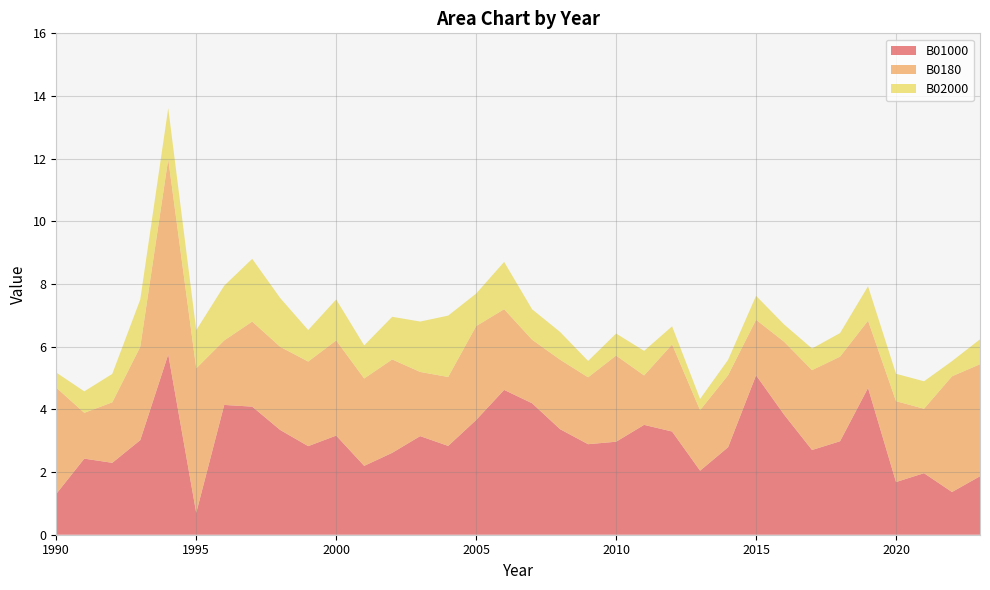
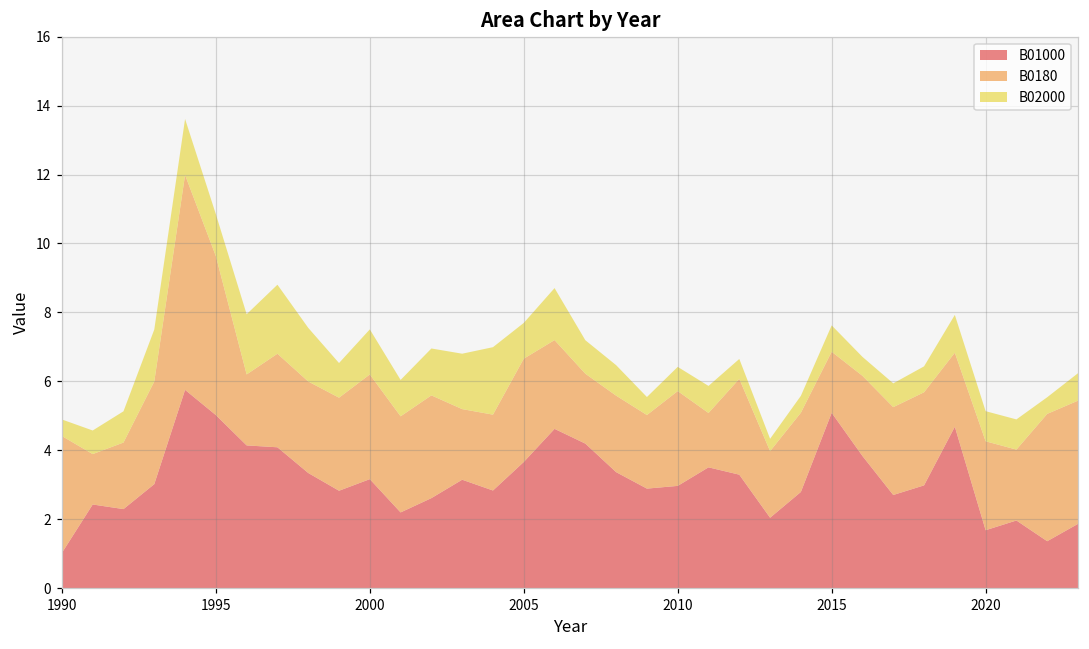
B01000, 1990: 1.3 -> 1.0
B01000, 1995: 0.7 -> 5.0
